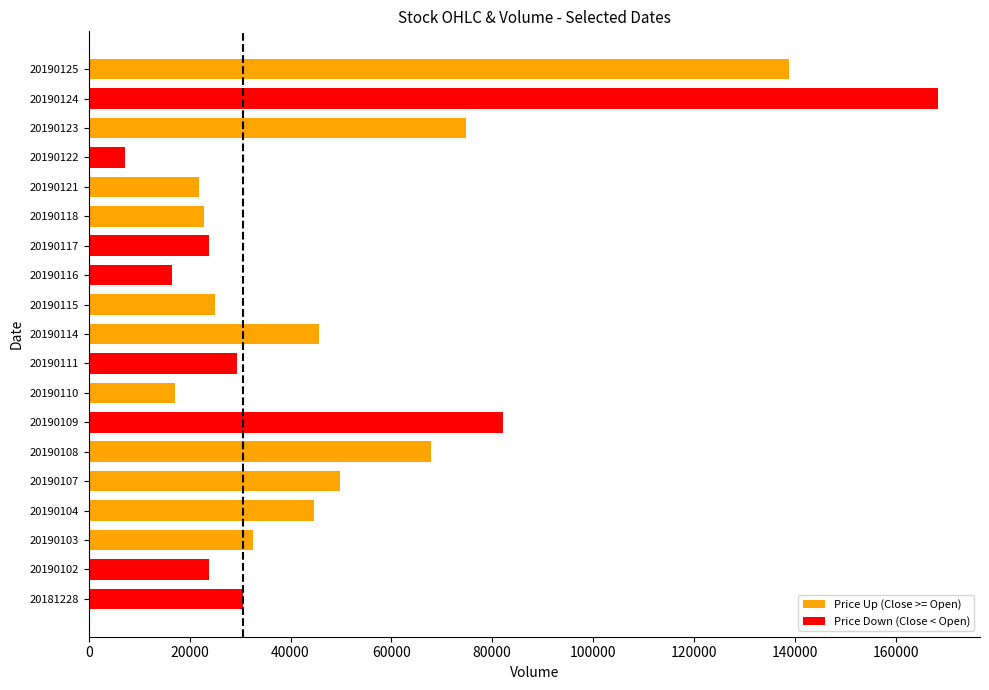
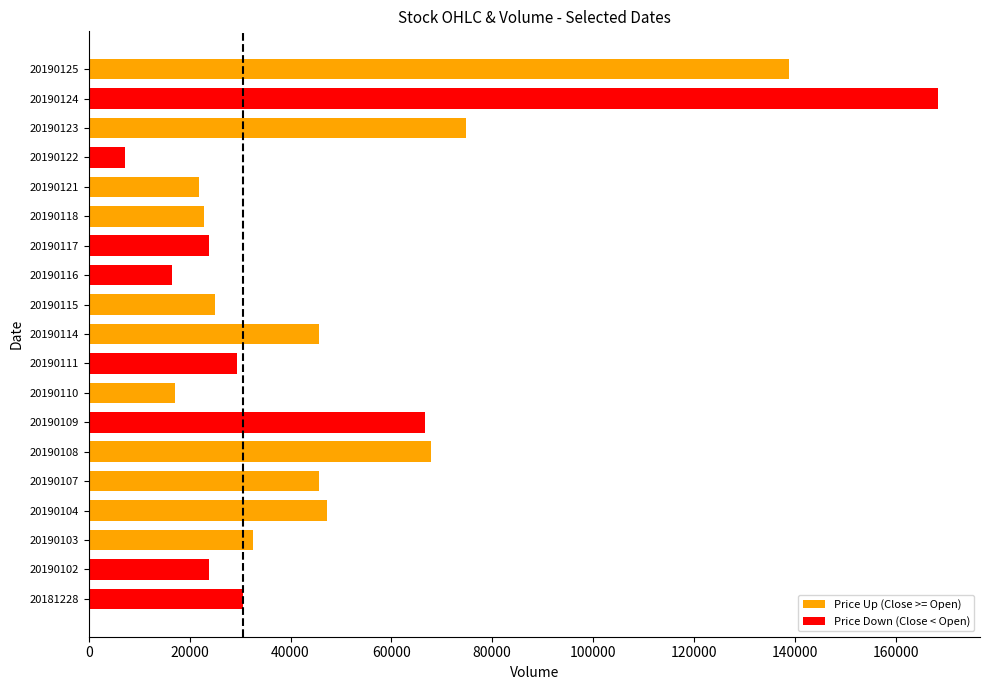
20190109: 82000 -> 67000
20190107: 50000 -> 46000
20190104: 45000 -> 47000
